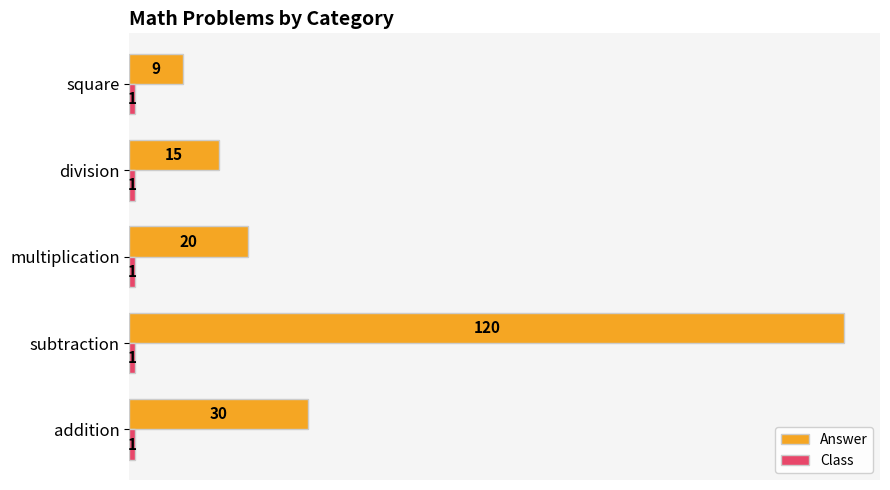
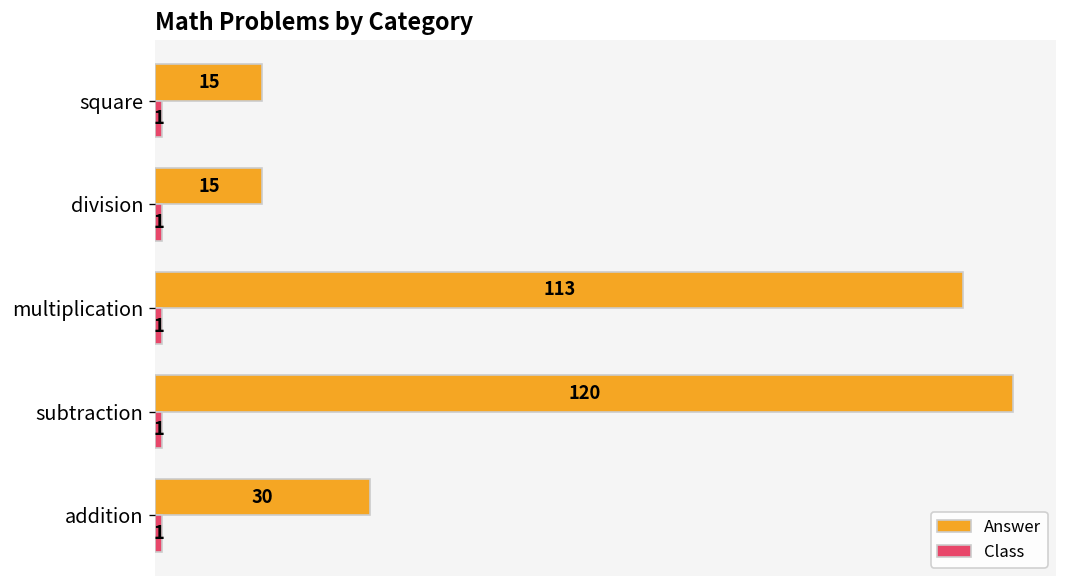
Answer, square: 9 -> 15
Answer, multiplication: 20 -> 113
